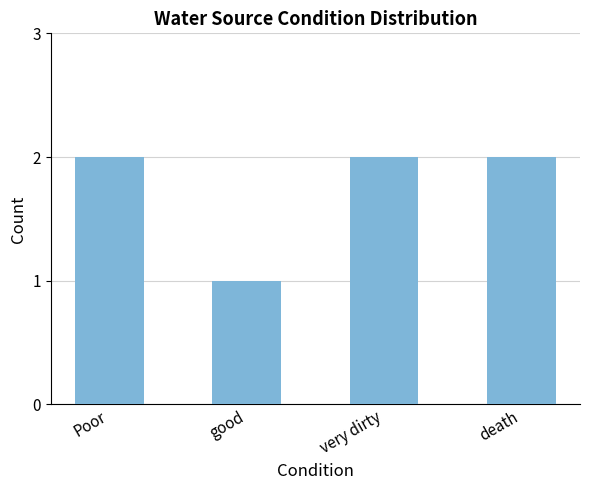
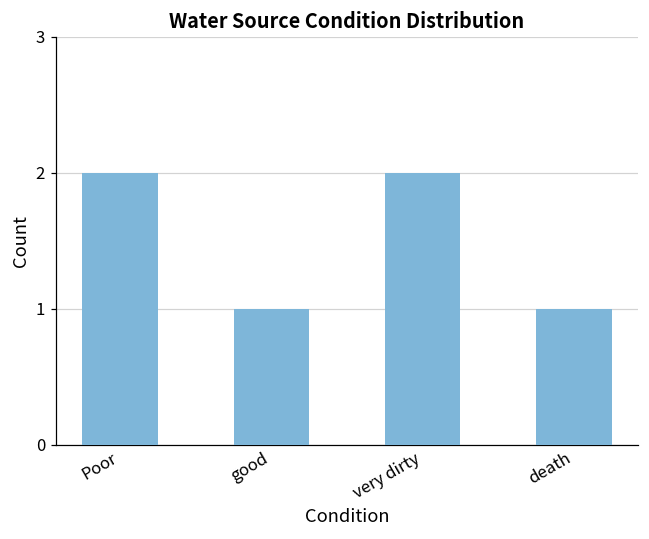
death: 2 -> 1
